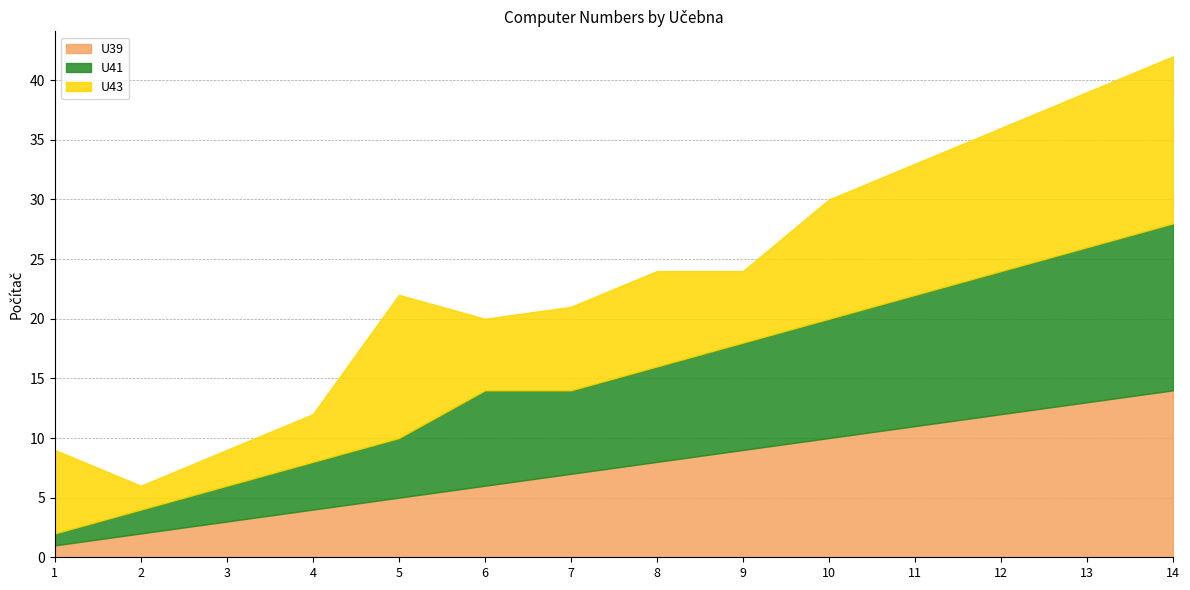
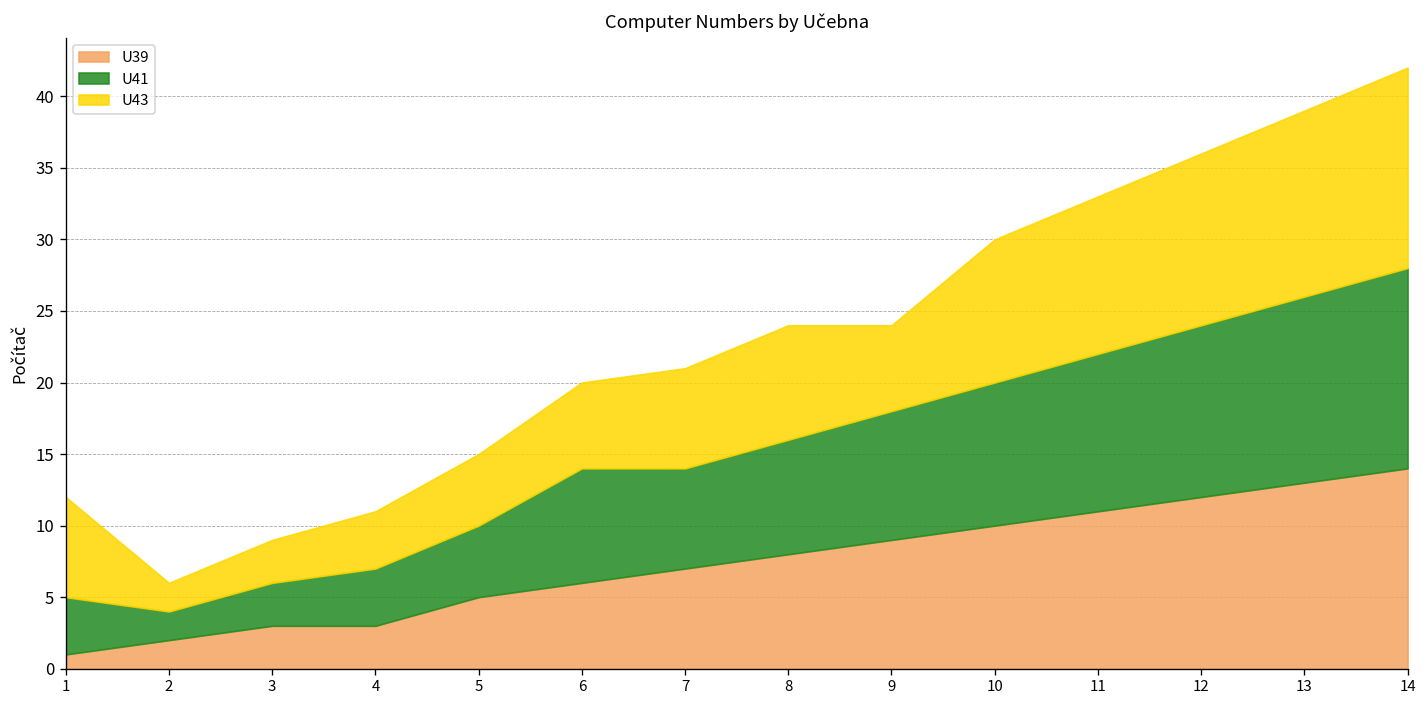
U41, 1: 1 -> 4
U39, 4: 4 -> 3
U43, 5: 12 -> 5
